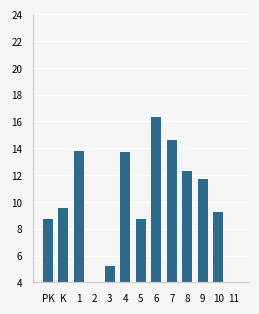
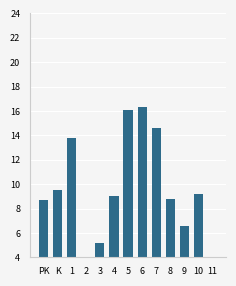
4: 13.7 -> 9.1
5: 8.7 -> 16.1
8: 12.3 -> 8.8
9: 11.7 -> 6.6
